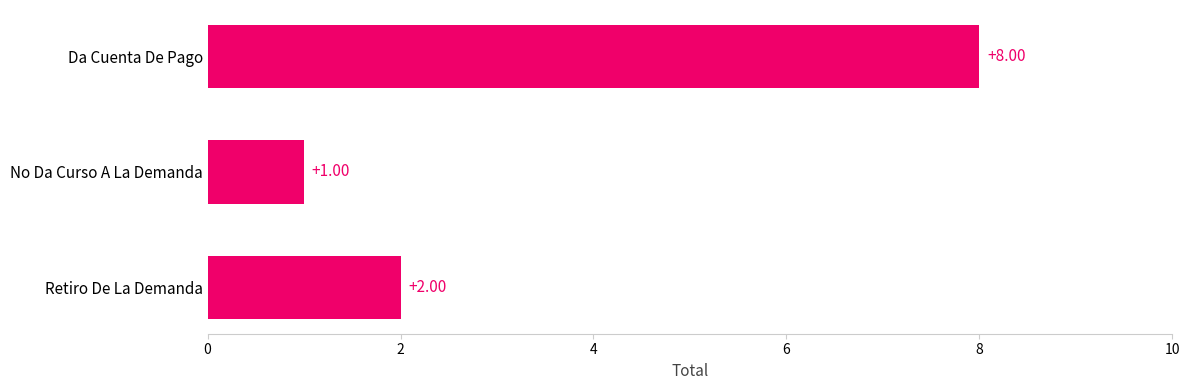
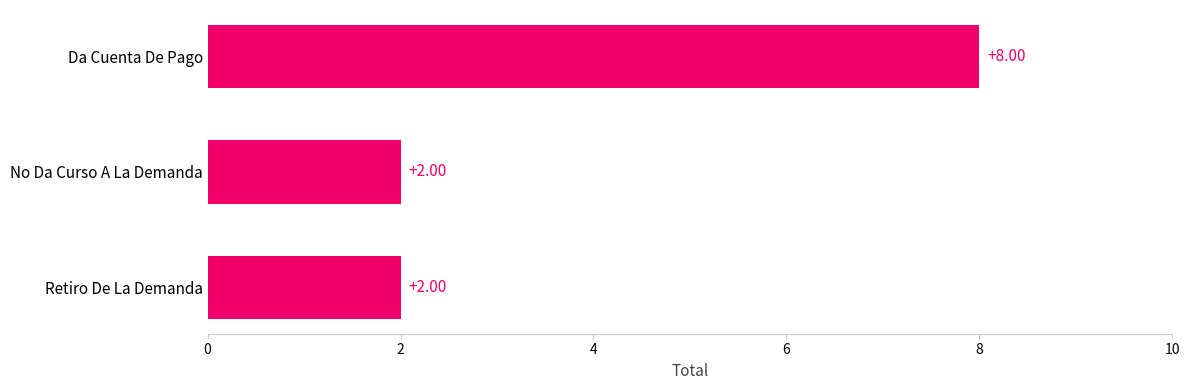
No Da Curso A La Demanda: +1.00 -> +2.00
